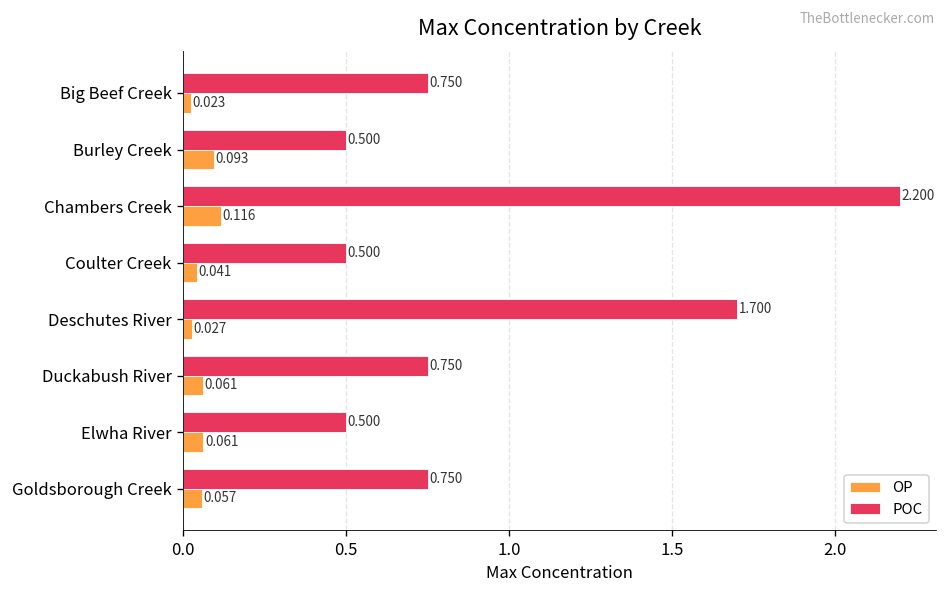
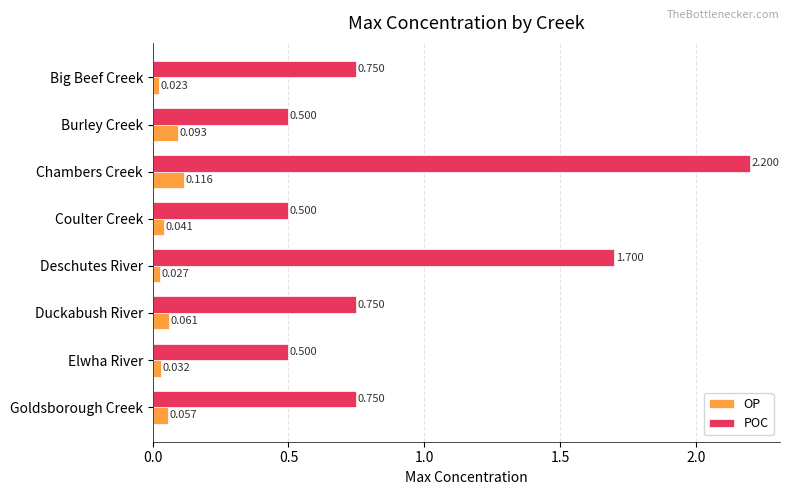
OP, Elwha River: 0.061 -> 0.032
